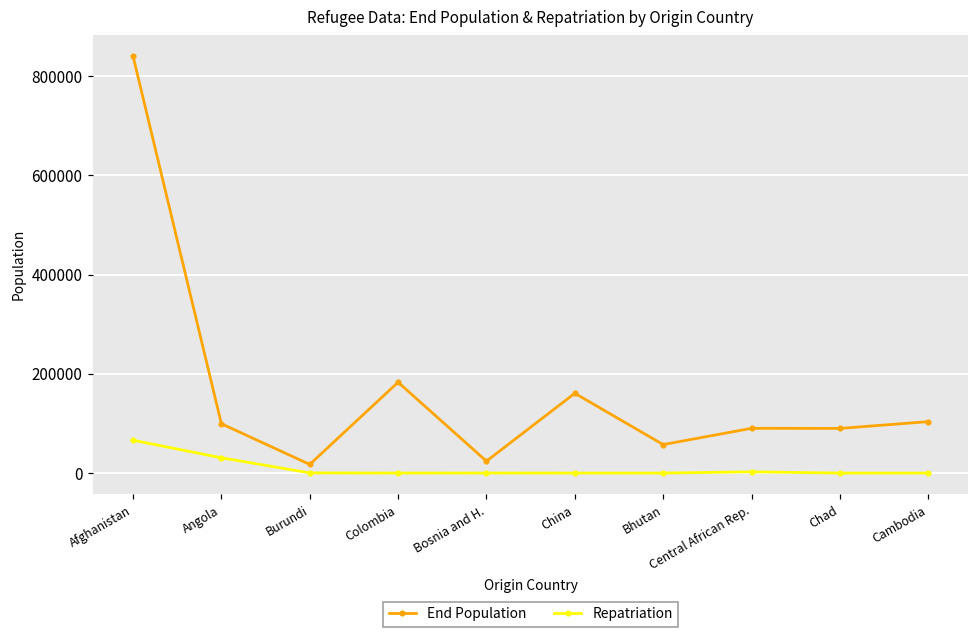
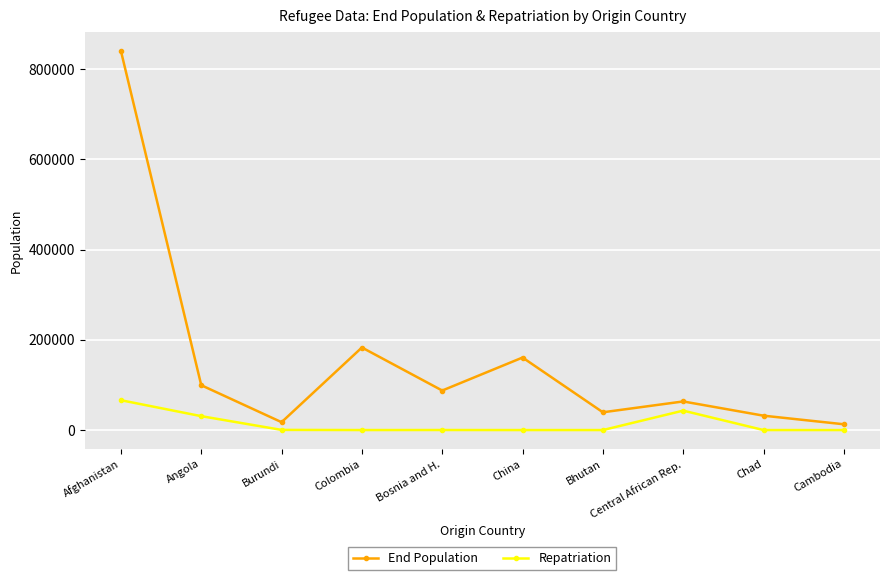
End Population, Bosnia and H.: 20000 -> 90000
End Population, Bhutan: 60000 -> 40000
End Population, Central African Rep.: 90000 -> 60000
Repatriation, Central African Rep.: 0 -> 40000
End Population, Chad: 90000 -> 30000
End Population, Cambodia: 100000 -> 10000
